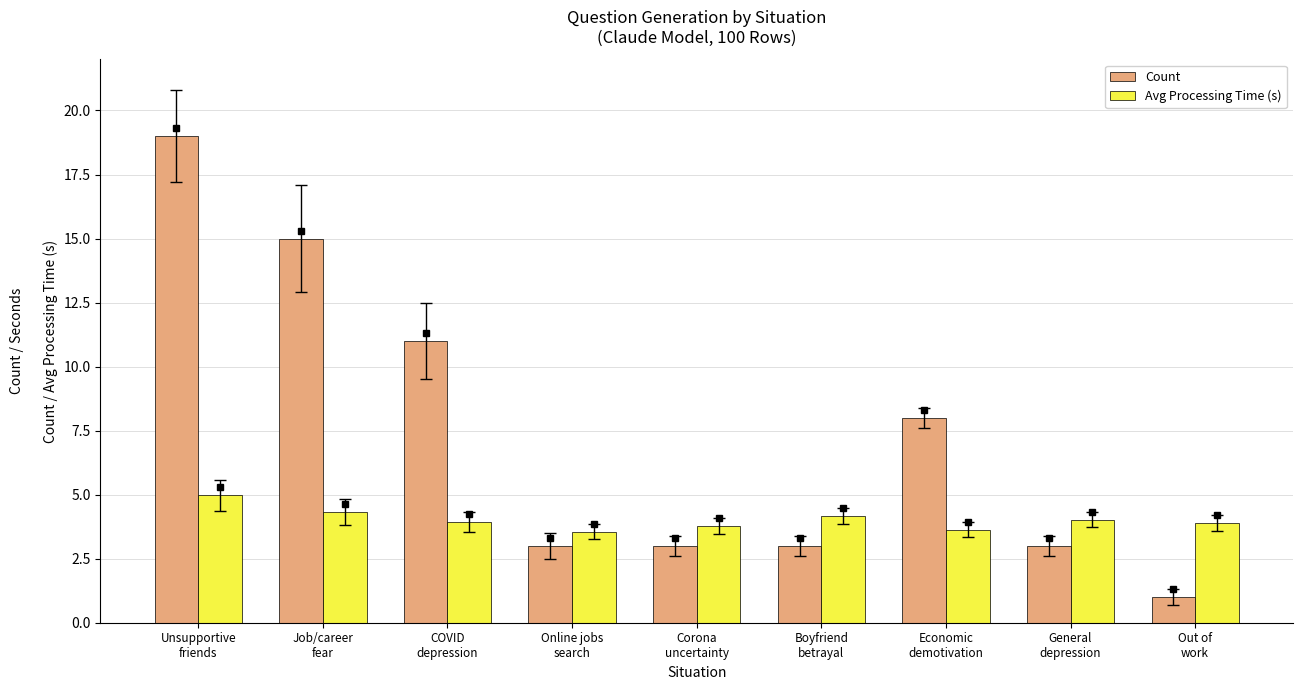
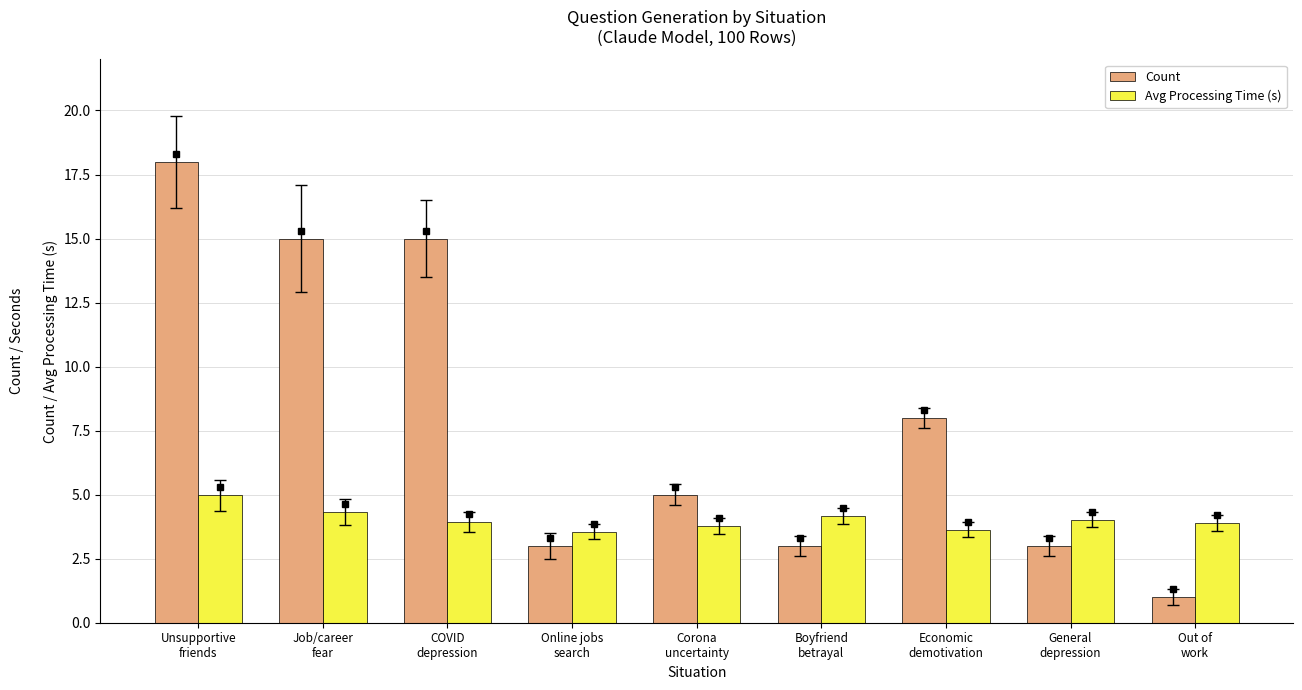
Count, Unsupportive friends: 19 -> 18
Count, COVID depression: 11 -> 15
Count, Corona uncertainty: 3 -> 5
